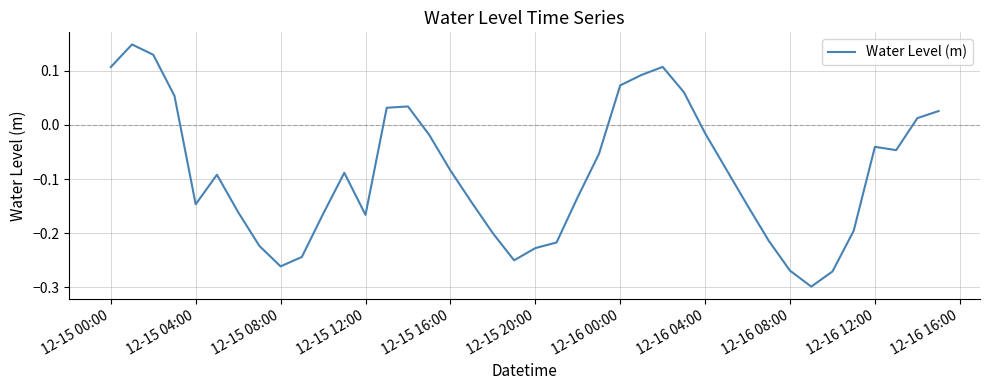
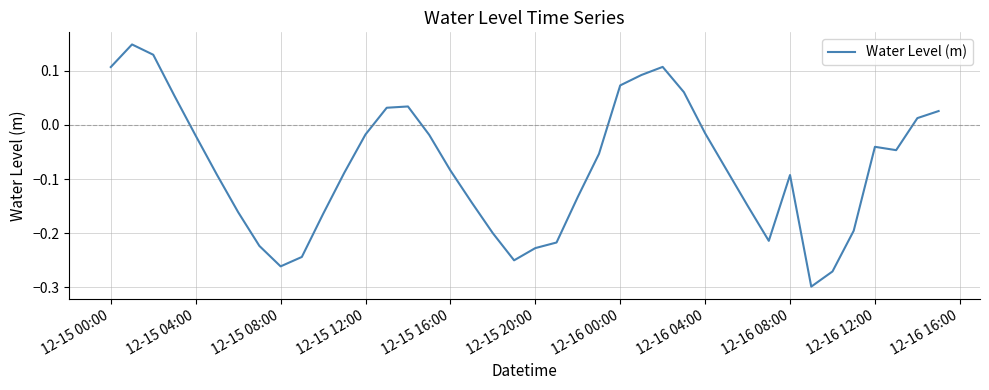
12-15 04:00: -0.15 -> -0.02
12-15 12:00: -0.17 -> -0.02
12-16 08:00: -0.27 -> -0.09
